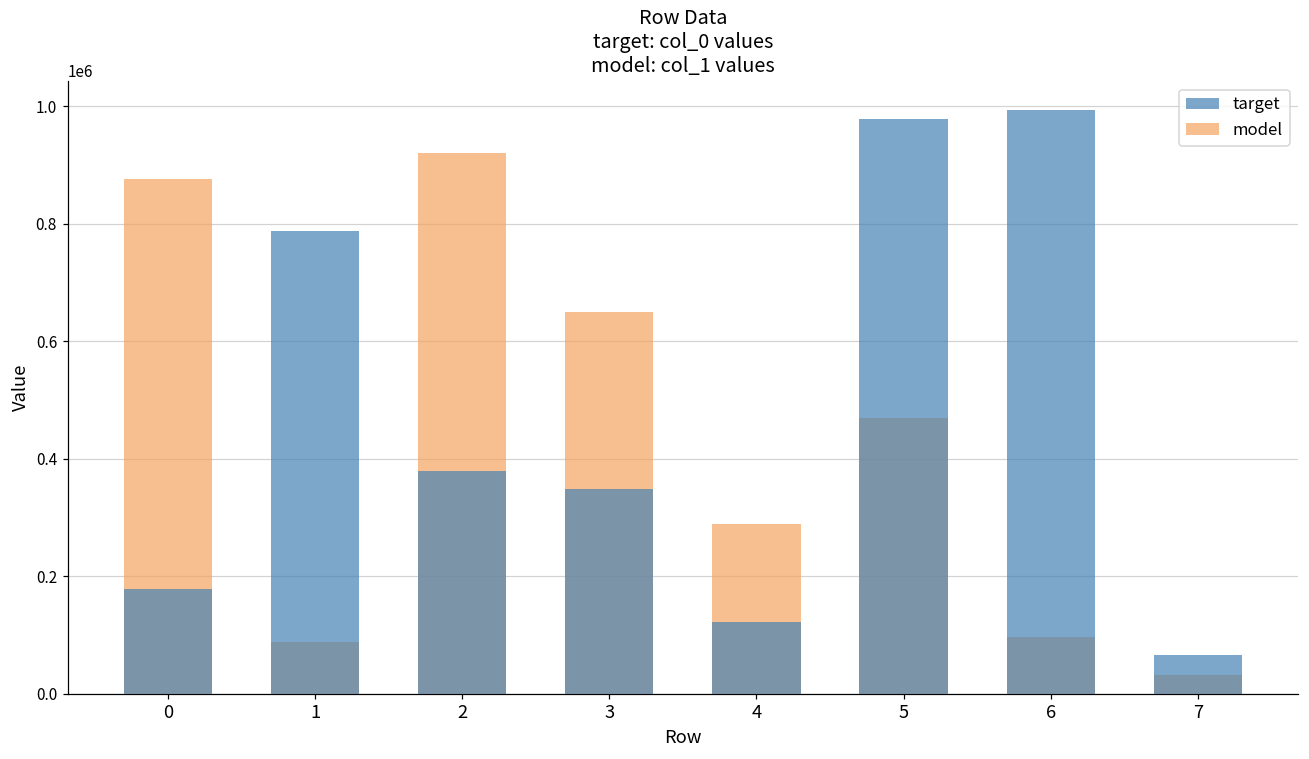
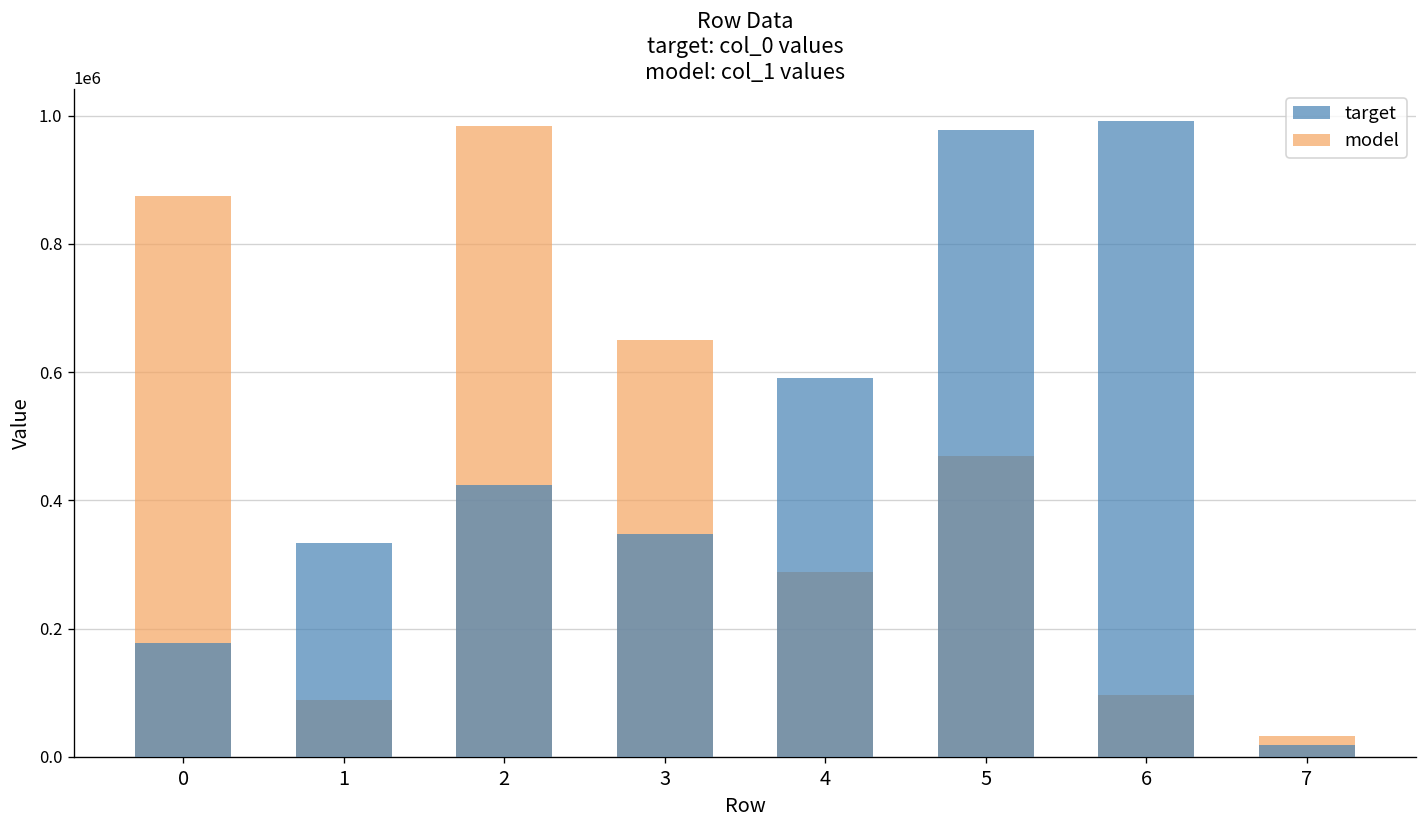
target, 1: 790000 -> 330000
target, 2: 380000 -> 420000
model, 2: 920000 -> 980000
target, 4: 120000 -> 590000
target, 7: 70000 -> 20000
